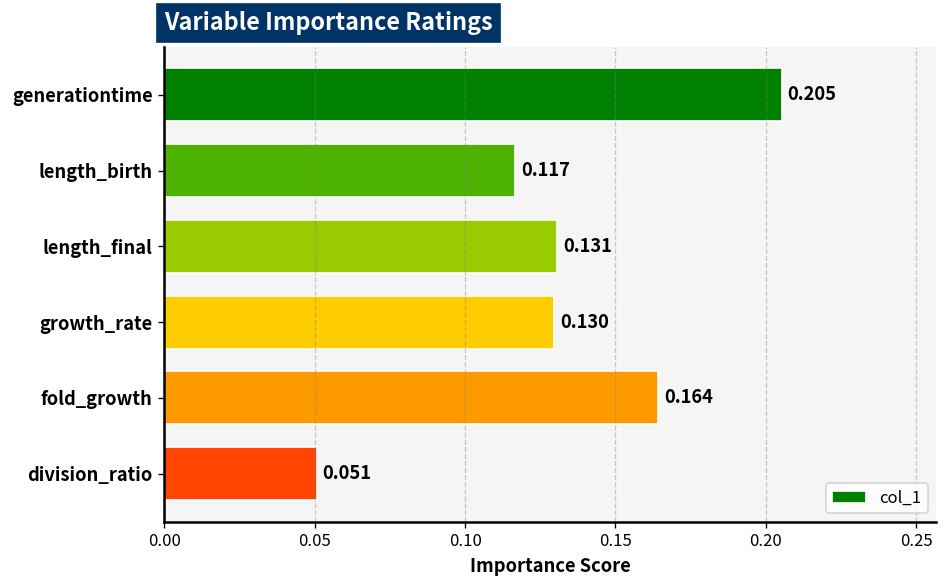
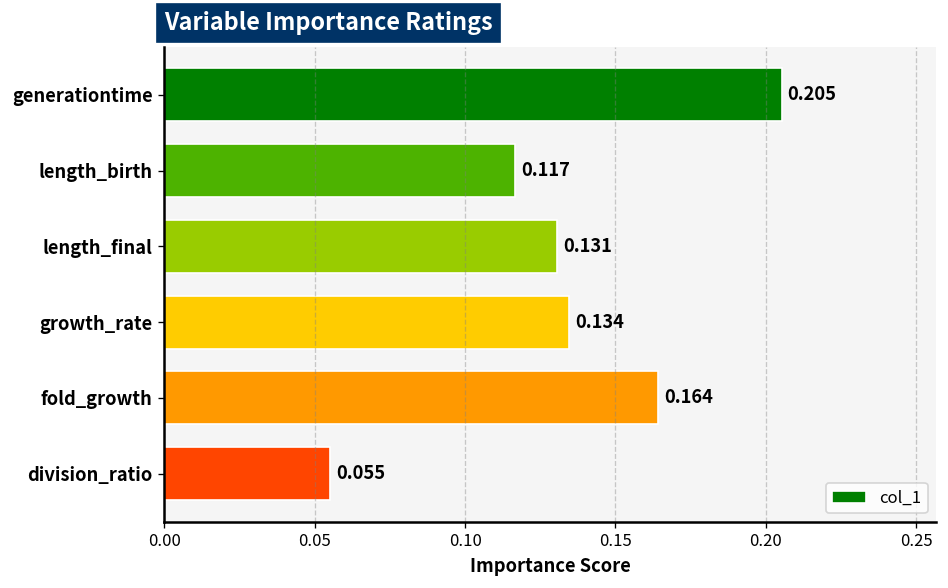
growth_rate: 0.130 -> 0.134
division_ratio: 0.051 -> 0.055
